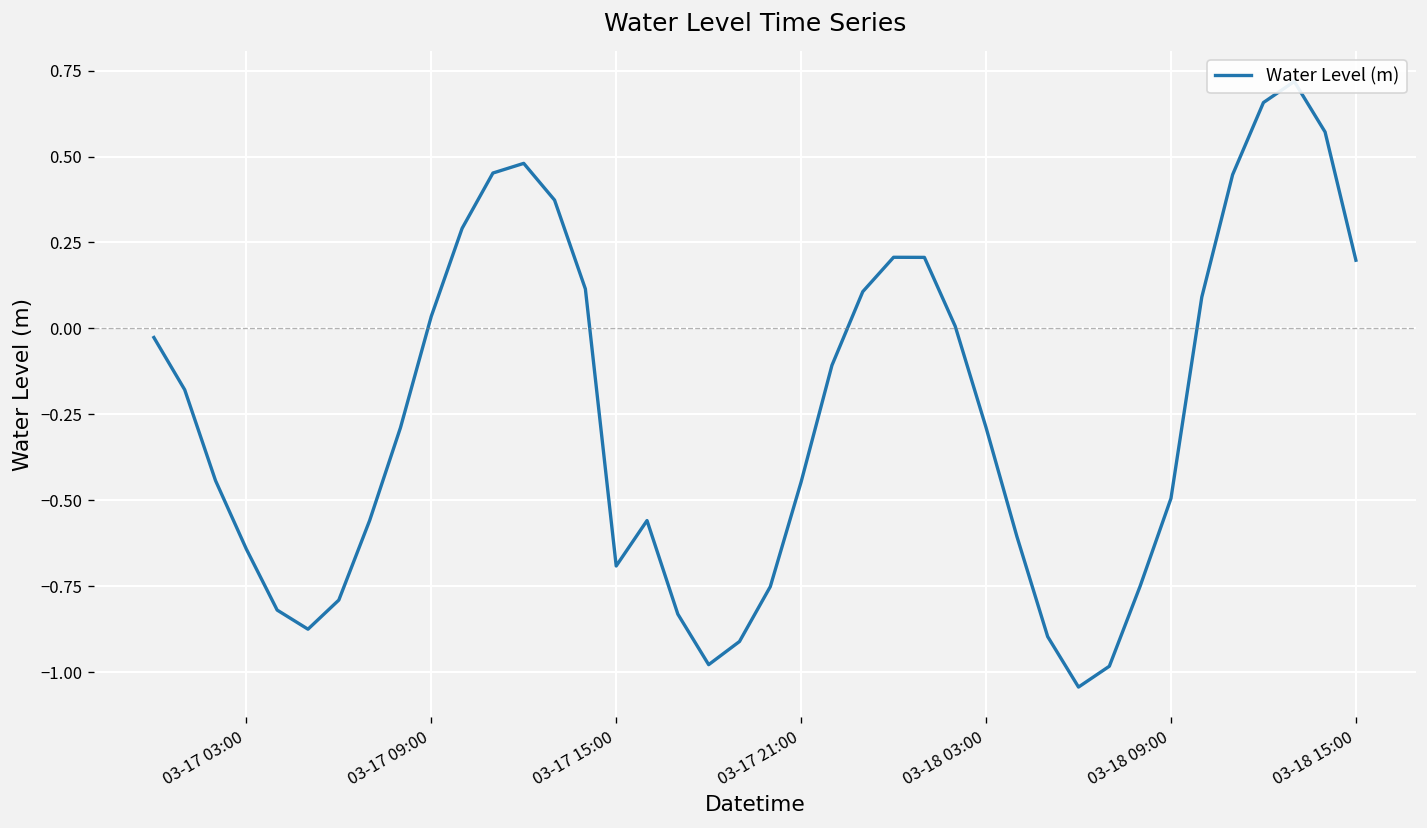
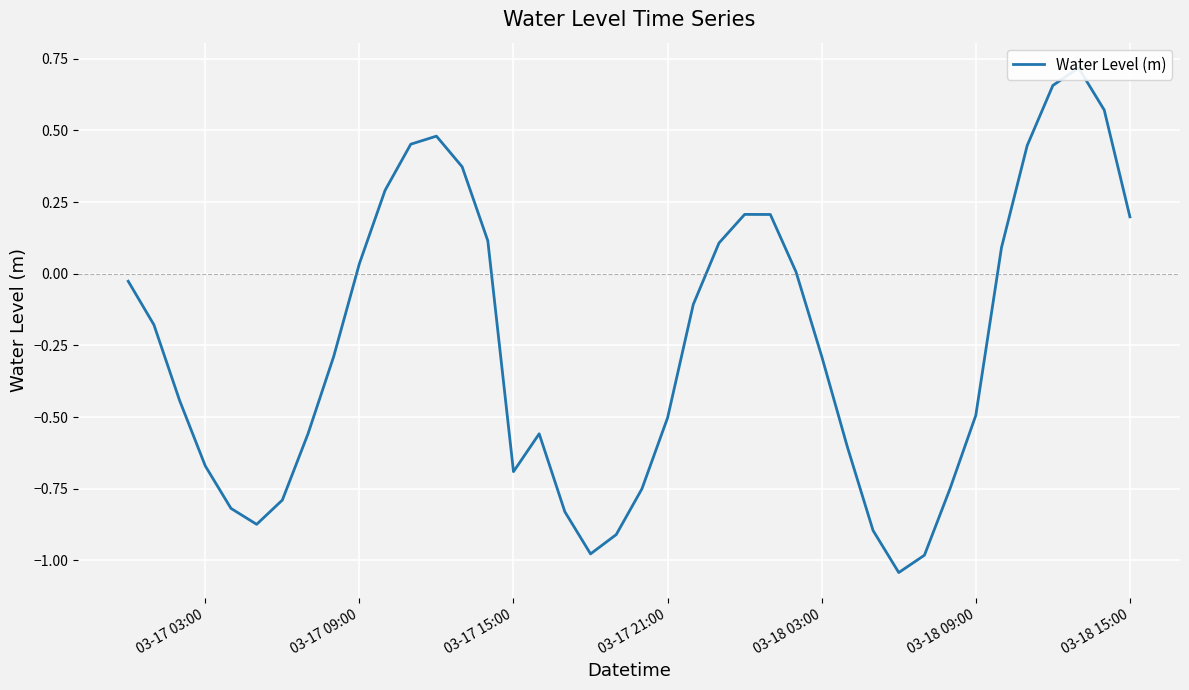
03-17 03:00: -0.64 -> -0.67
03-17 21:00: -0.45 -> -0.50
